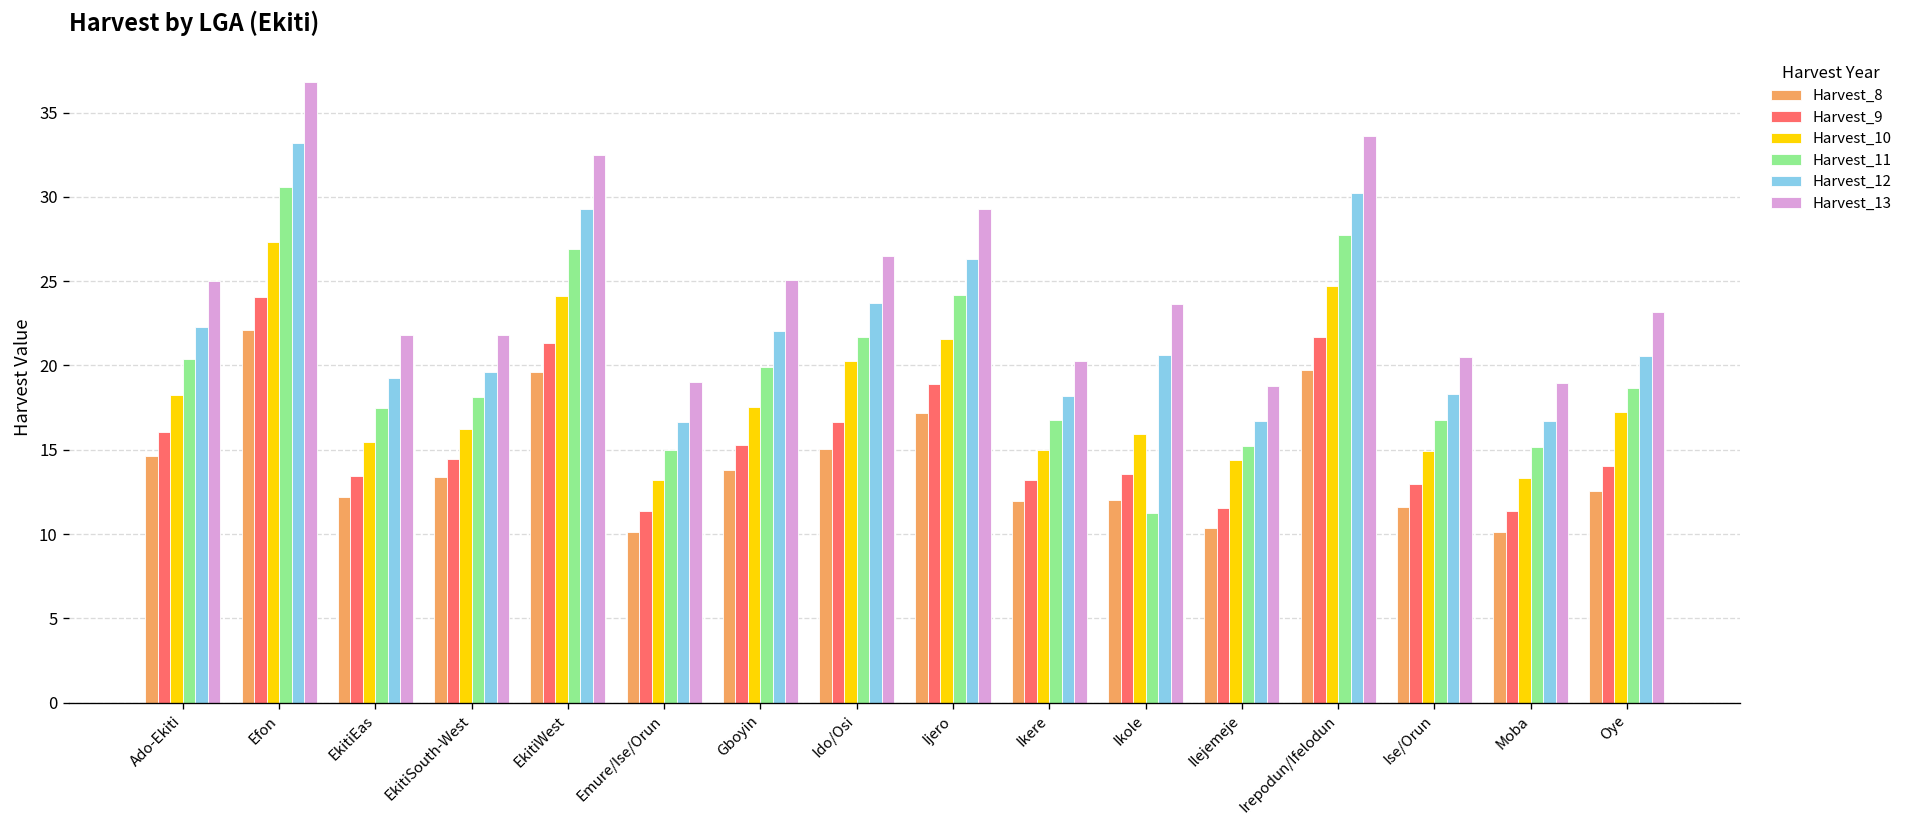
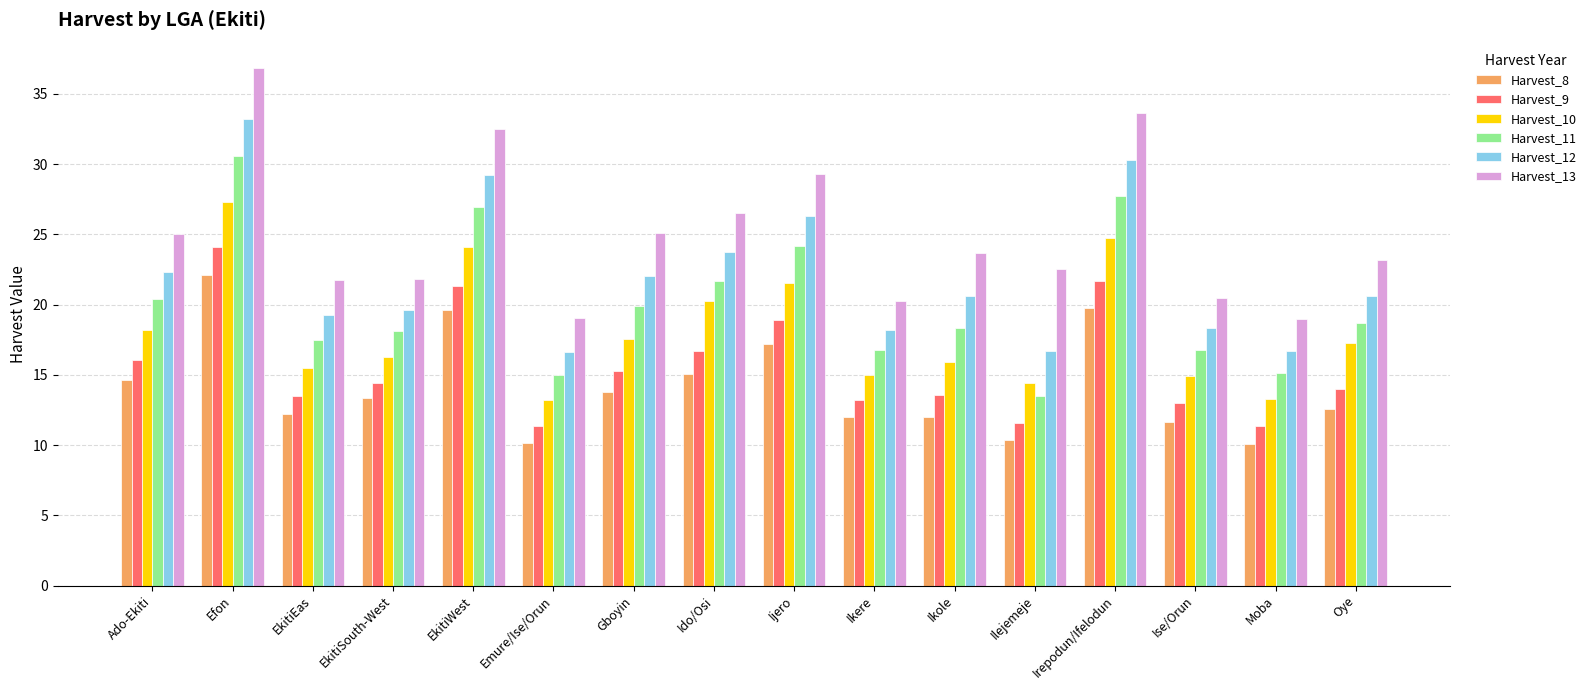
Harvest_11, Ikole: 11.2 -> 18.4
Harvest_11, Ilejemeje: 15.2 -> 13.5
Harvest_13, Ilejemeje: 18.8 -> 22.5
